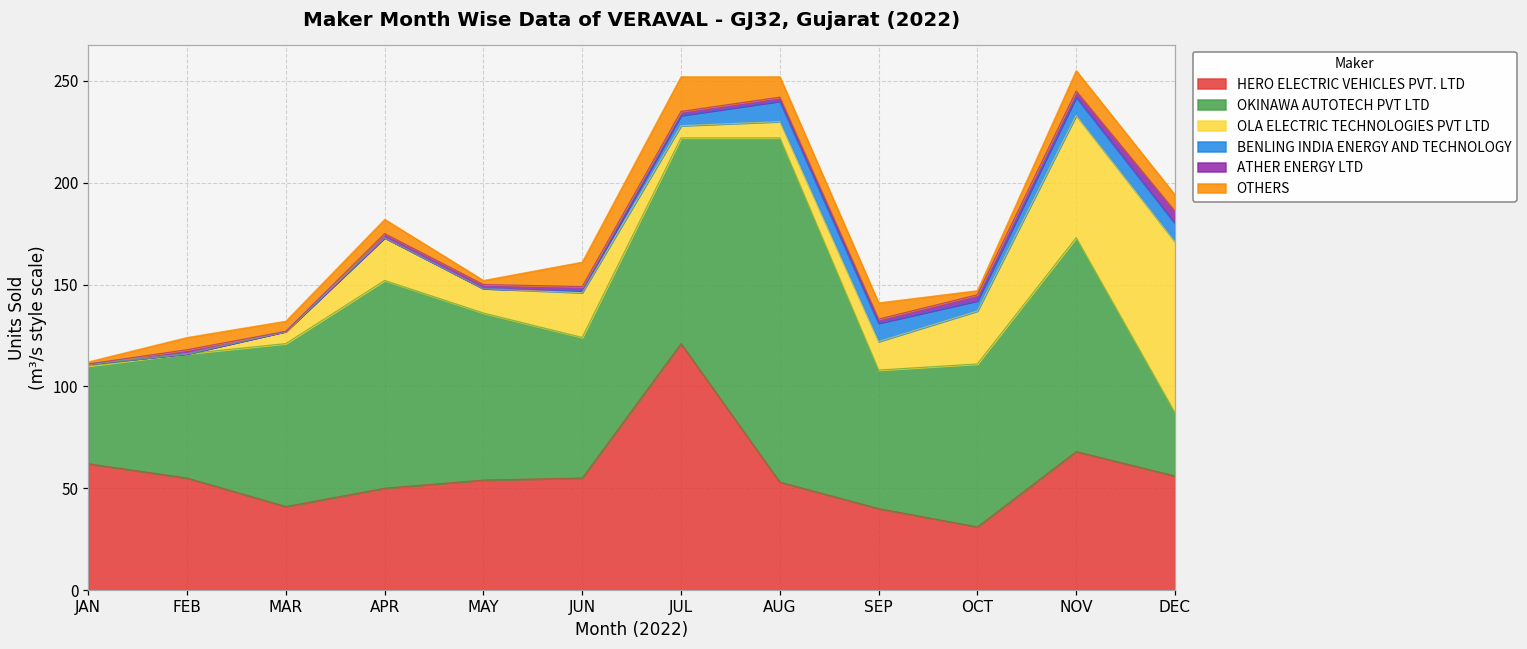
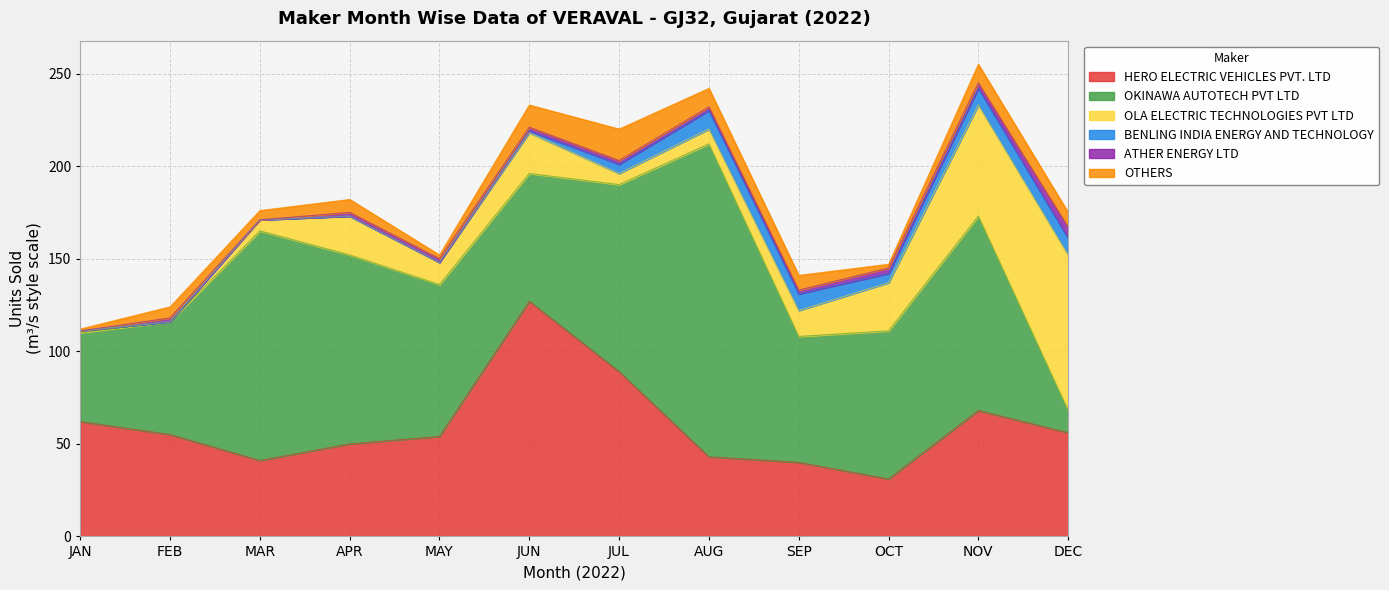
OKINAWA AUTOTECH PVT LTD, MAR: 80 -> 124
HERO ELECTRIC VEHICLES PVT. LTD, JUN: 55 -> 127
HERO ELECTRIC VEHICLES PVT. LTD, JUL: 121 -> 89
HERO ELECTRIC VEHICLES PVT. LTD, AUG: 53 -> 43
OKINAWA AUTOTECH PVT LTD, DEC: 31 -> 12
